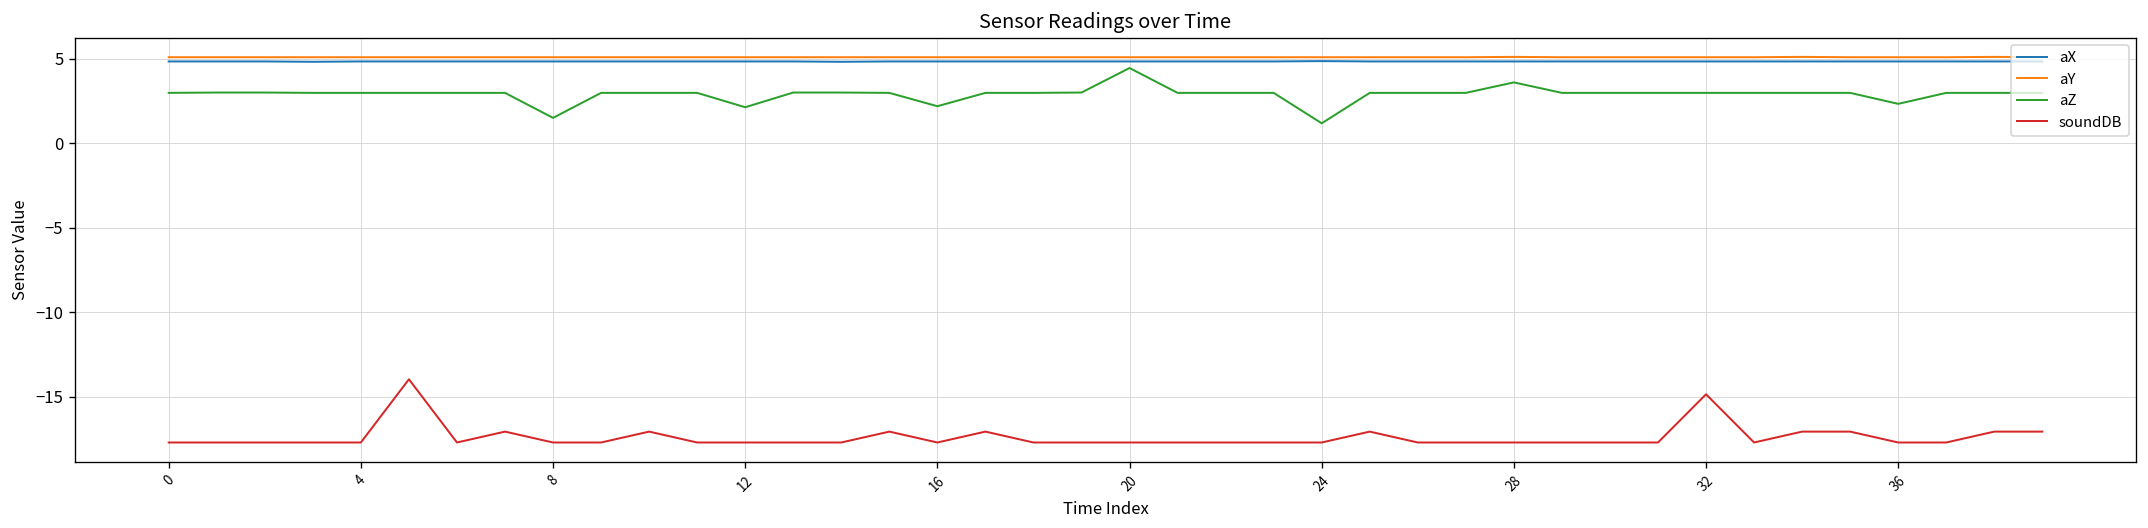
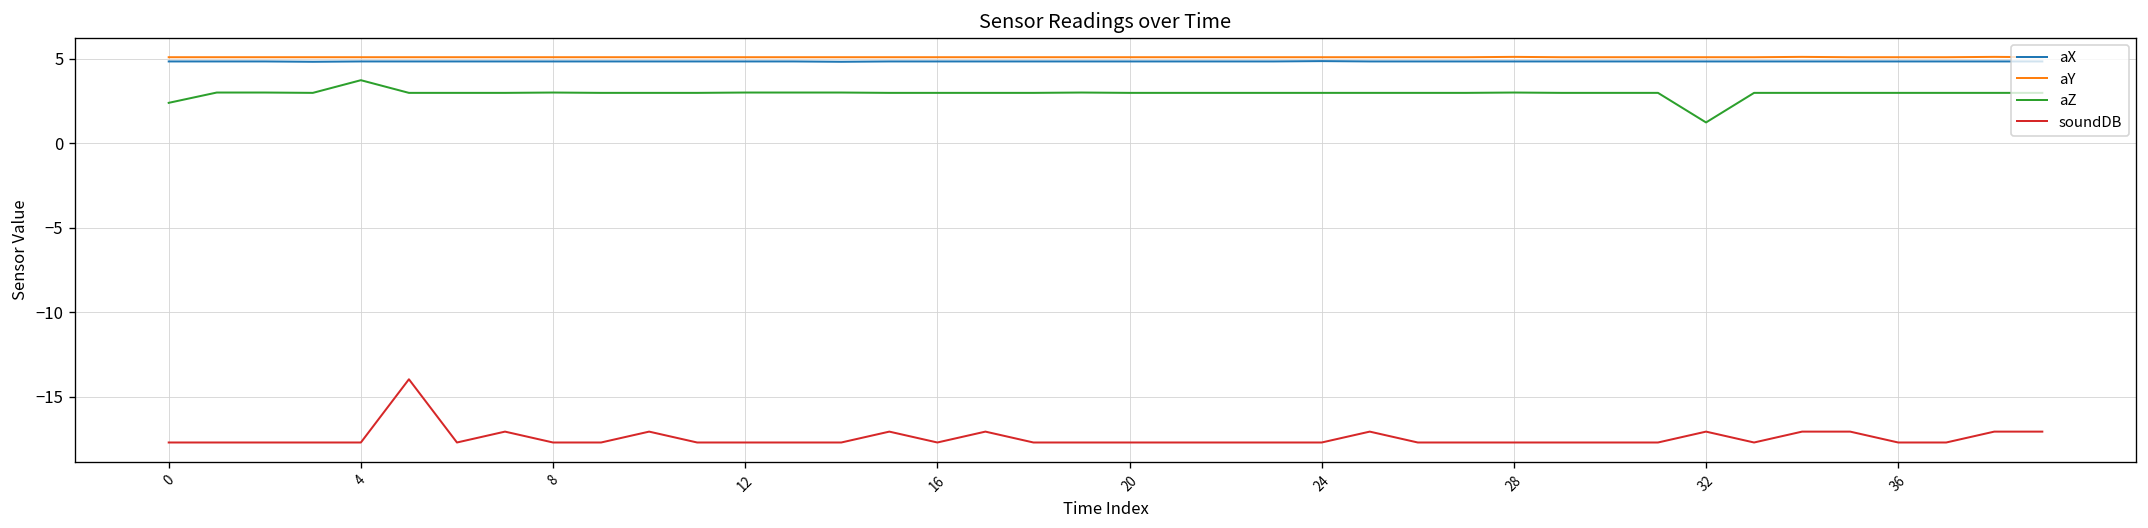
aZ, 0: 3.0 -> 2.4
aZ, 4: 3.0 -> 3.7
aZ, 8: 1.5 -> 3.0
aZ, 12: 2.1 -> 3.0
aZ, 16: 2.2 -> 3.0
aZ, 20: 4.4 -> 3.0
aZ, 24: 1.2 -> 3.0
aZ, 28: 3.6 -> 3.0
aZ, 32: 3.0 -> 1.2
soundDB, 32: -14.9 -> -17.1
aZ, 36: 2.3 -> 3.0
